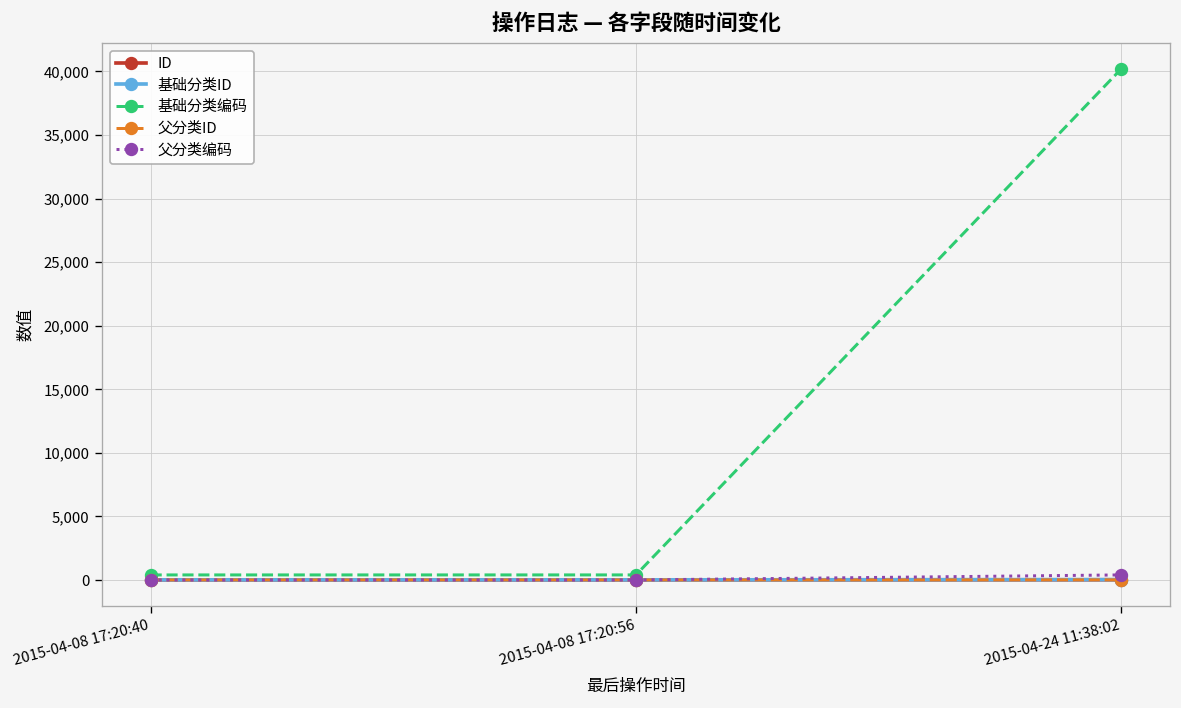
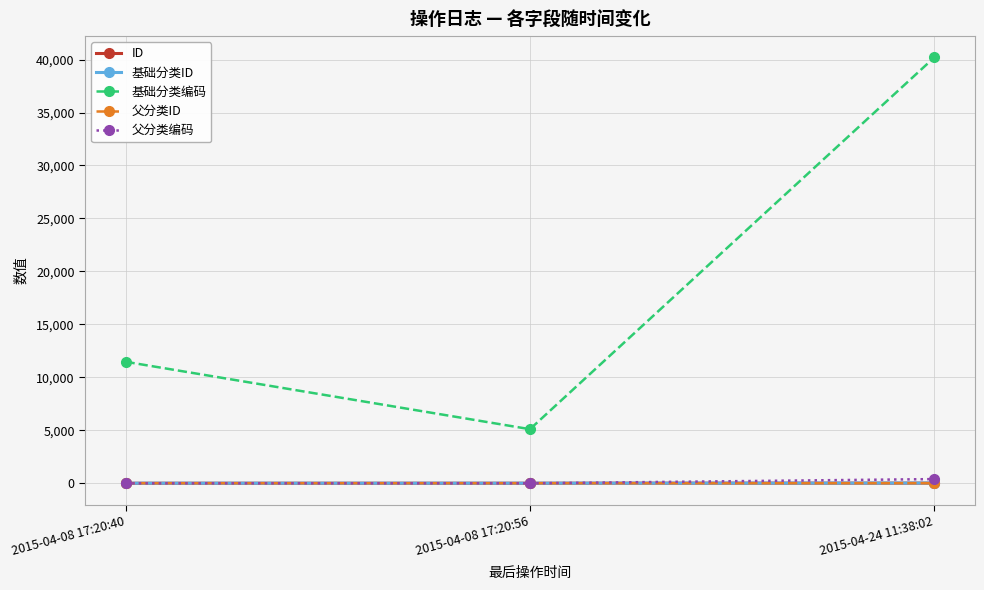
基础分类编码, 2015-04-08 17:20:40: 400 -> 11,500
基础分类编码, 2015-04-08 17:20:56: 400 -> 5,100
